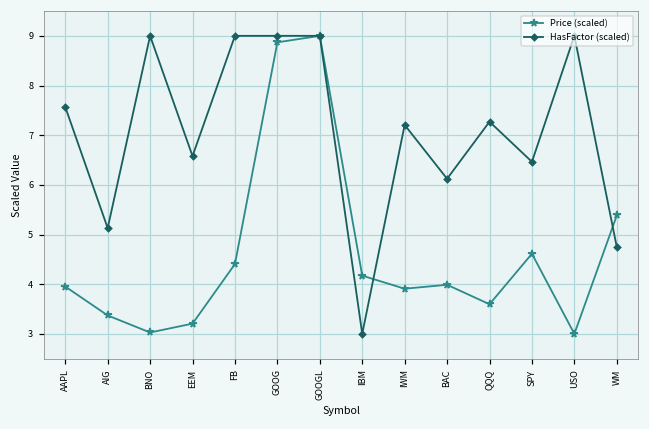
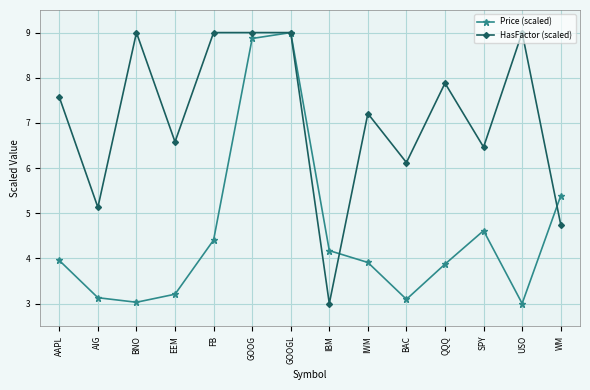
Price (scaled), AIG: 3.4 -> 3.1
Price (scaled), BAC: 4.0 -> 3.1
Price (scaled), QQQ: 3.6 -> 3.9
HasFactor (scaled), QQQ: 7.3 -> 7.9
